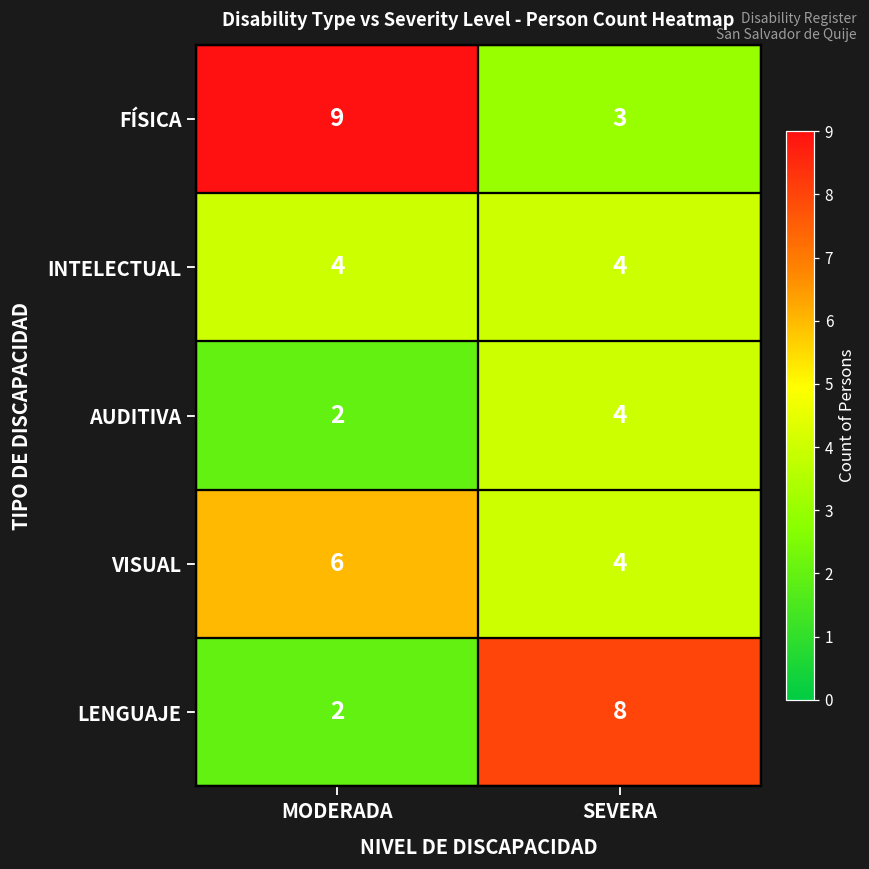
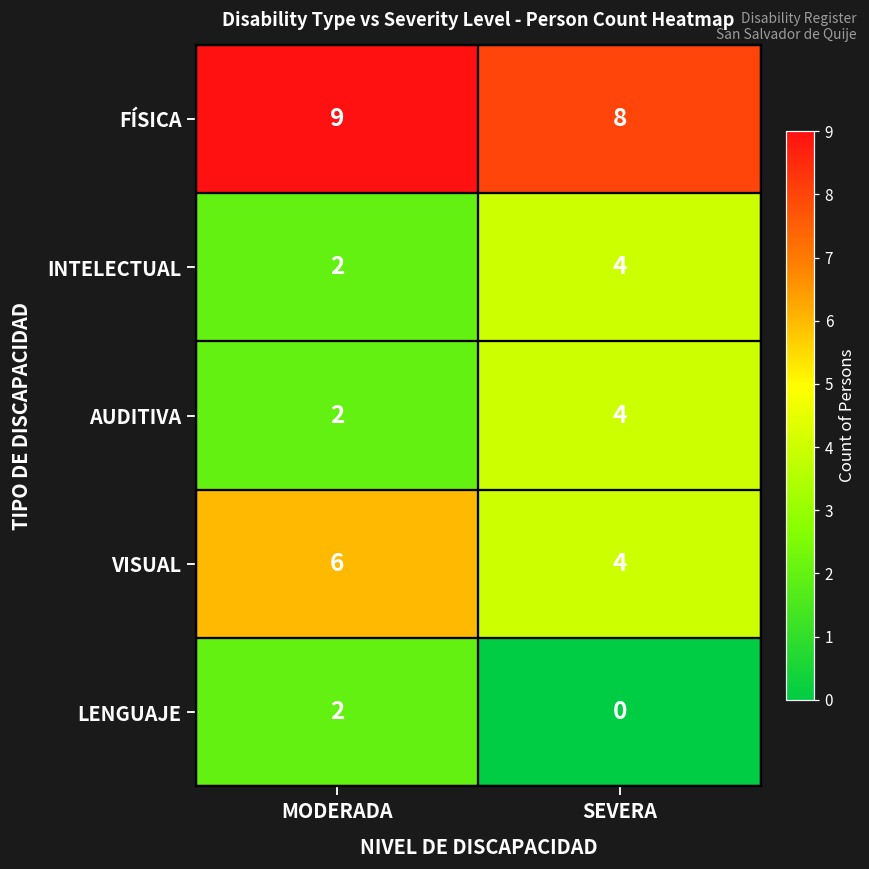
FÍSICA, SEVERA: 3 -> 8
INTELECTUAL, MODERADA: 4 -> 2
LENGUAJE, SEVERA: 8 -> 0
